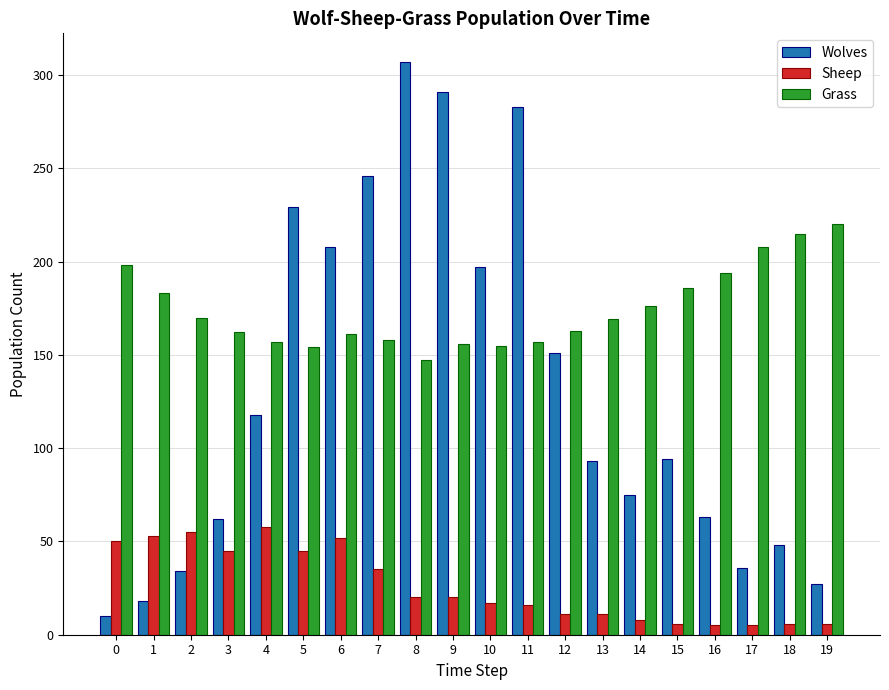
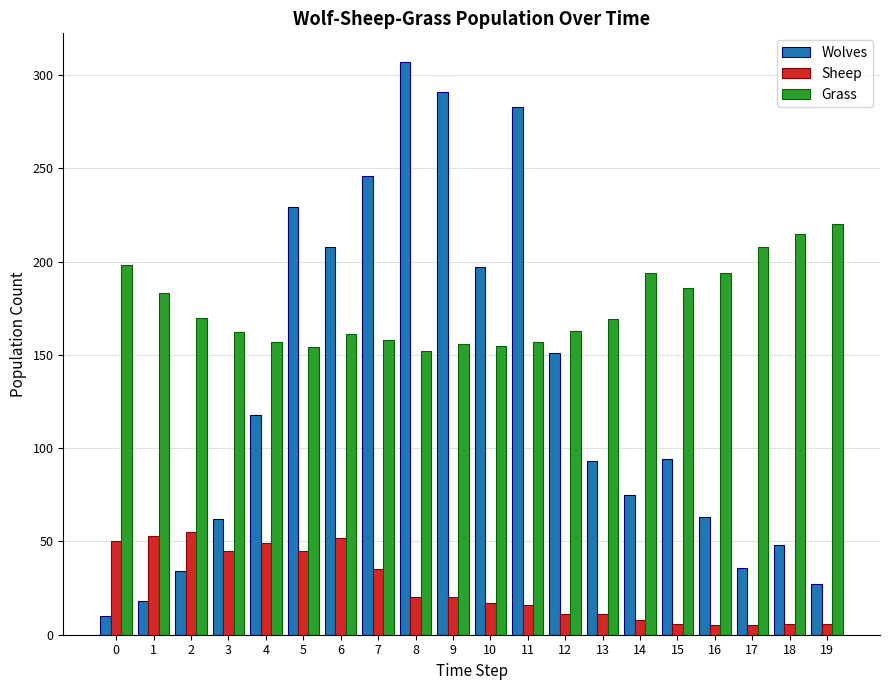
Sheep, 4: 58 -> 49
Grass, 8: 147 -> 152
Grass, 14: 176 -> 194
